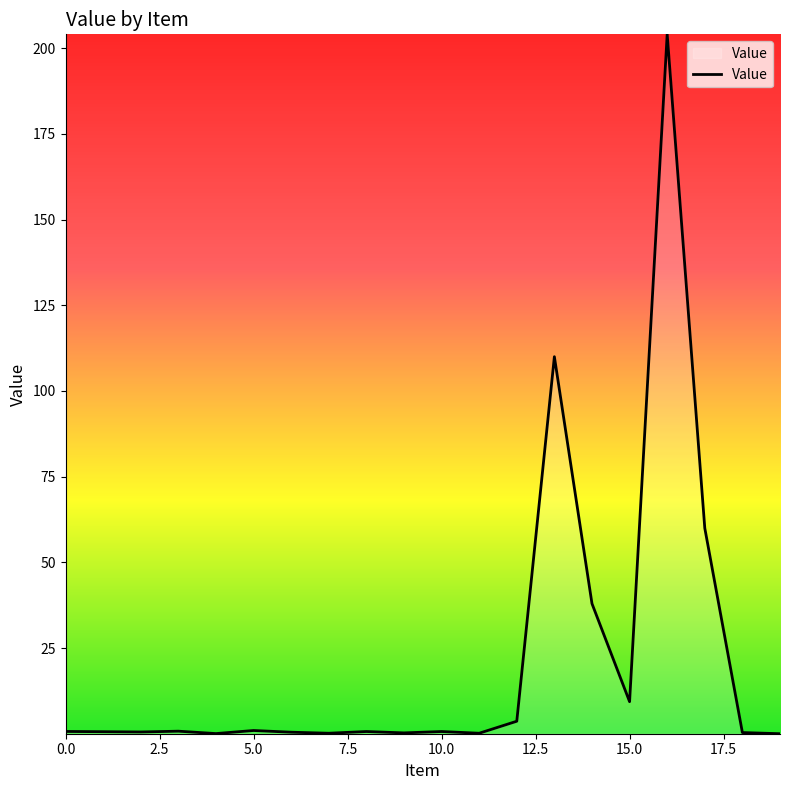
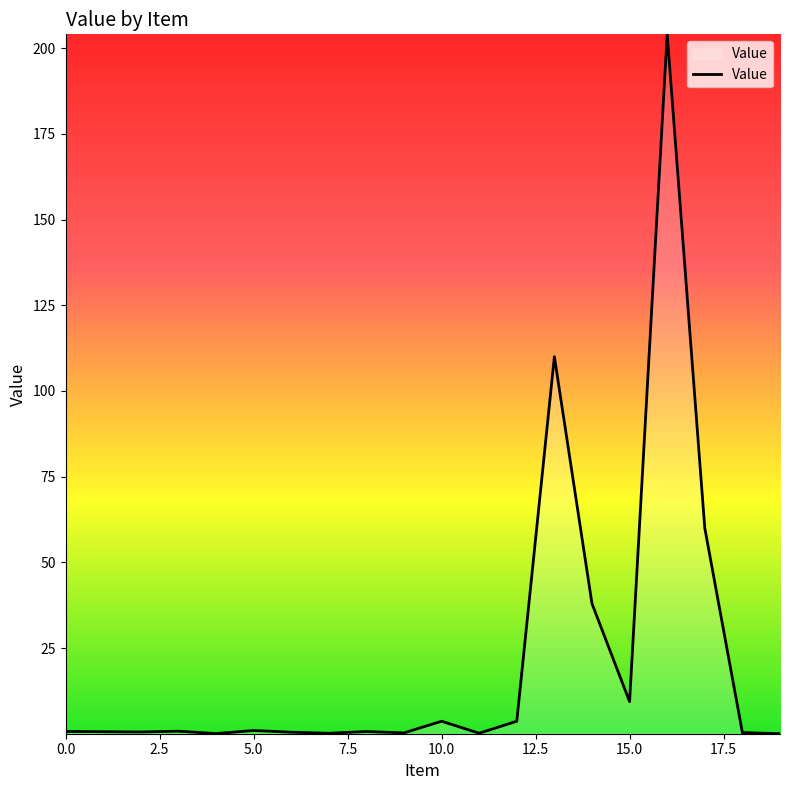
10.0: 1 -> 4
